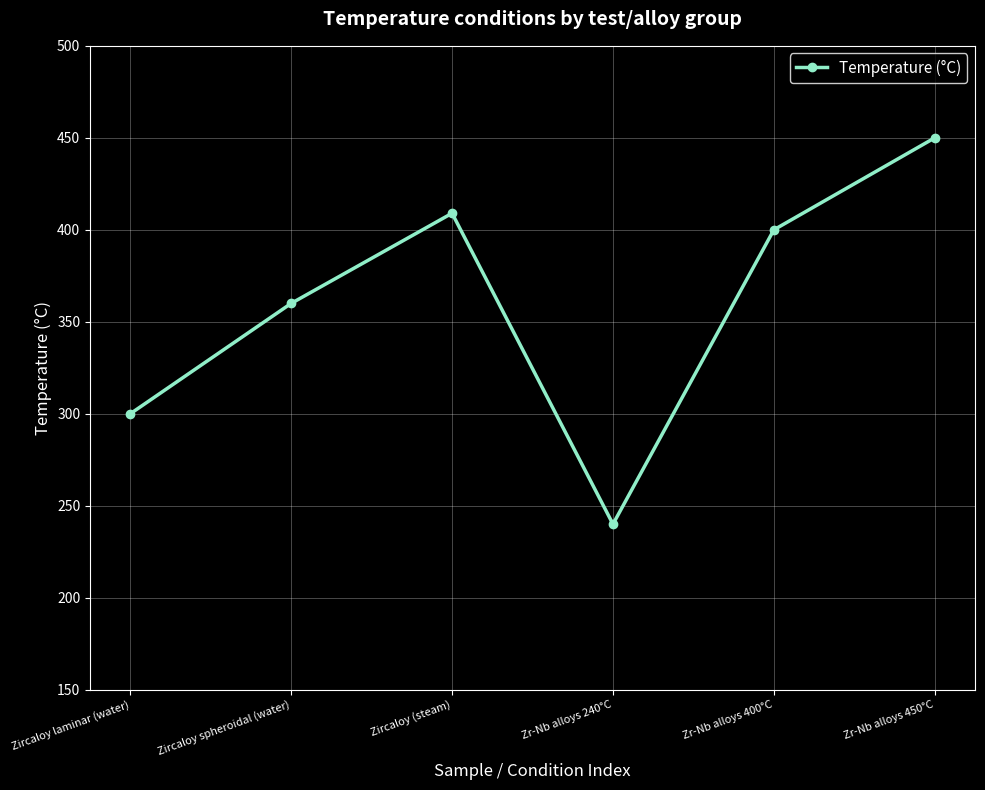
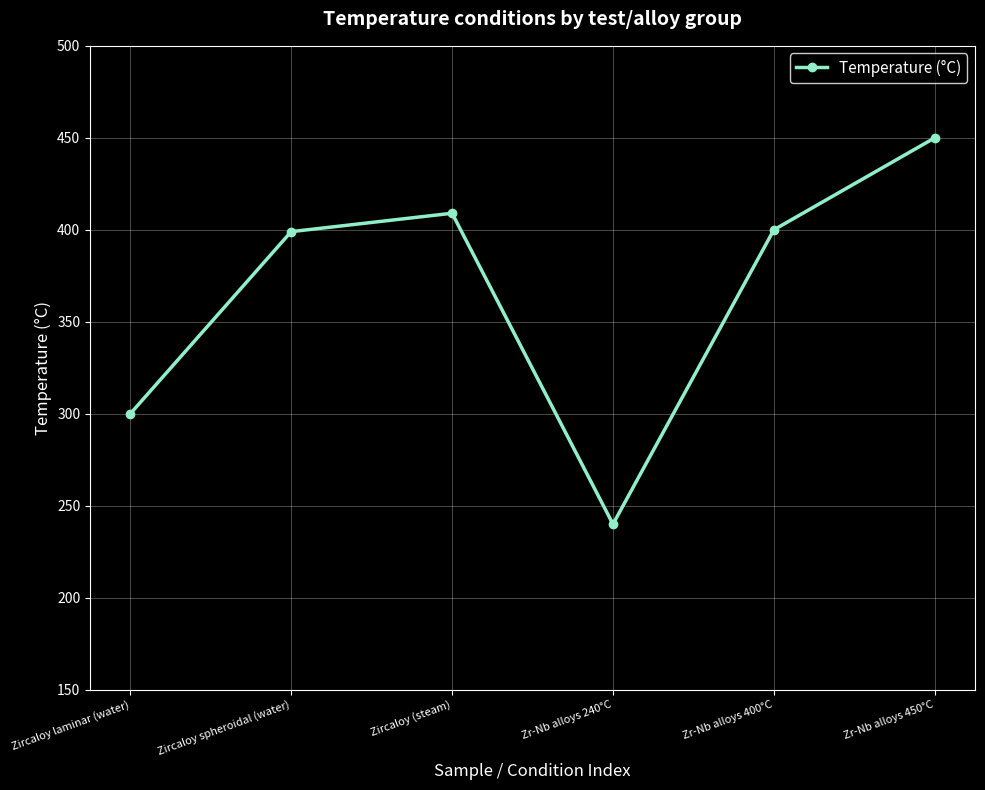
Zircaloy spheroidal (water): 360 -> 399
